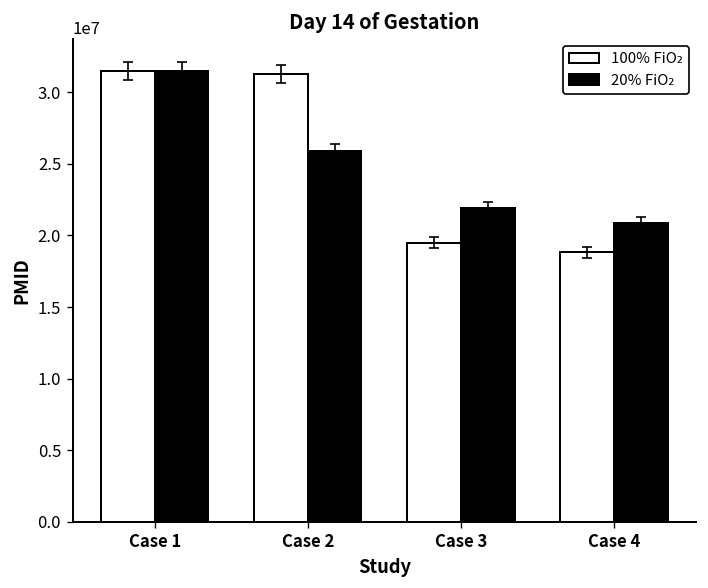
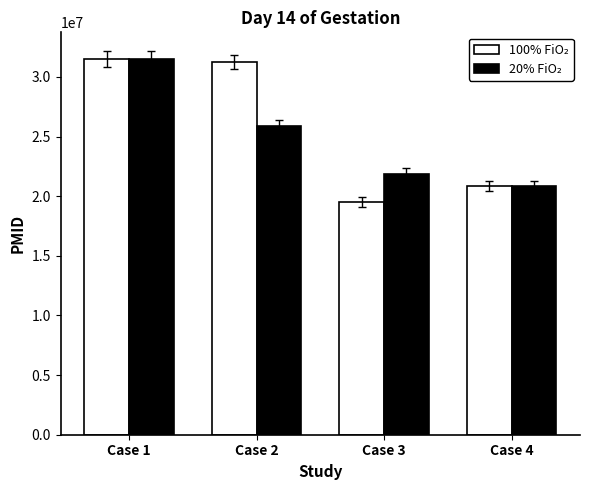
100% FiO₂, Case 4: 18800000 -> 20900000
